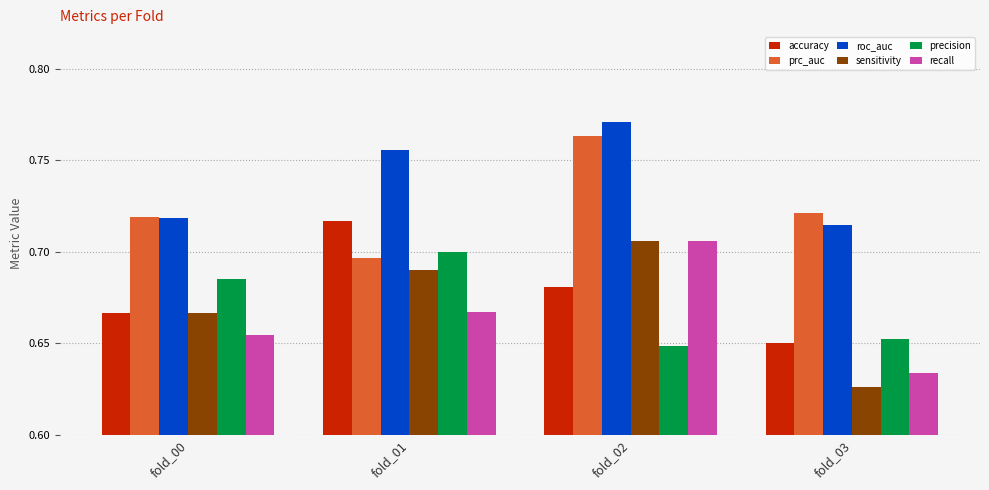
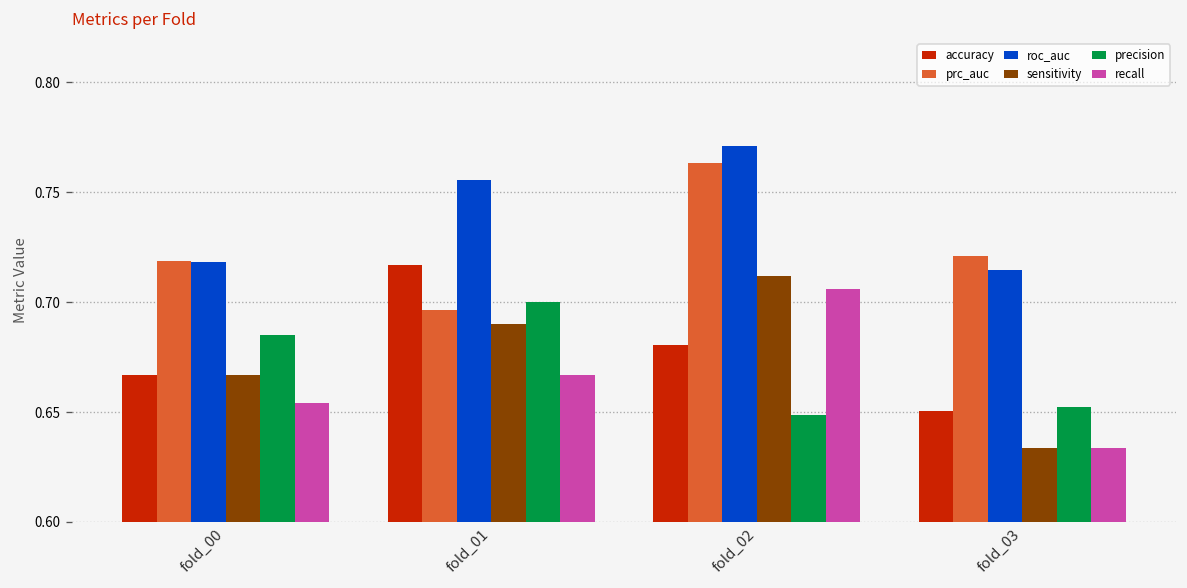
sensitivity, fold_02: 0.706 -> 0.712
sensitivity, fold_03: 0.626 -> 0.634
